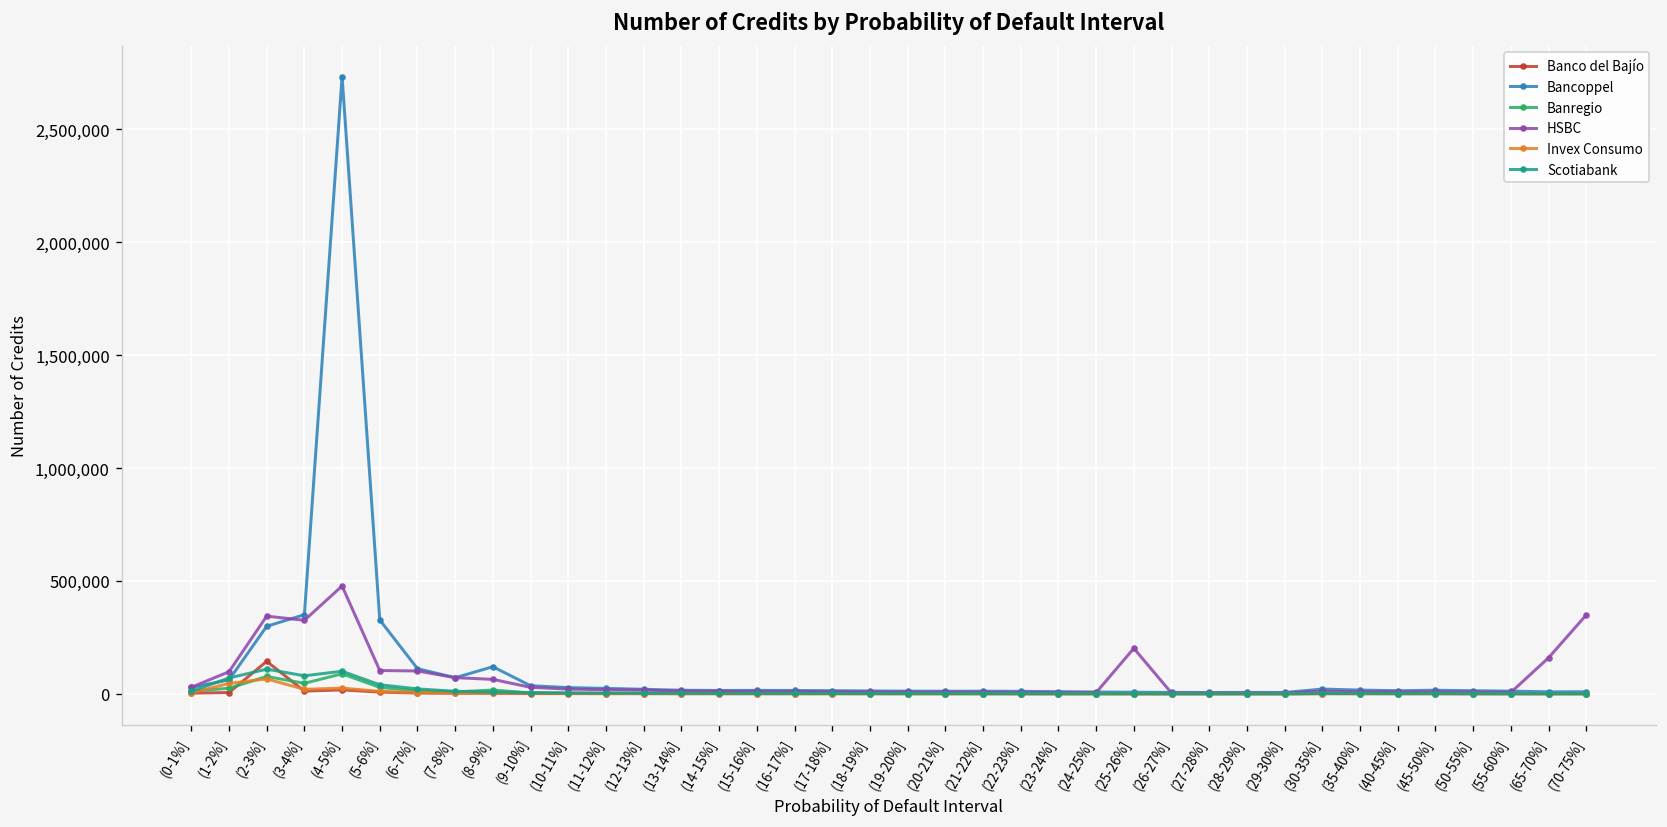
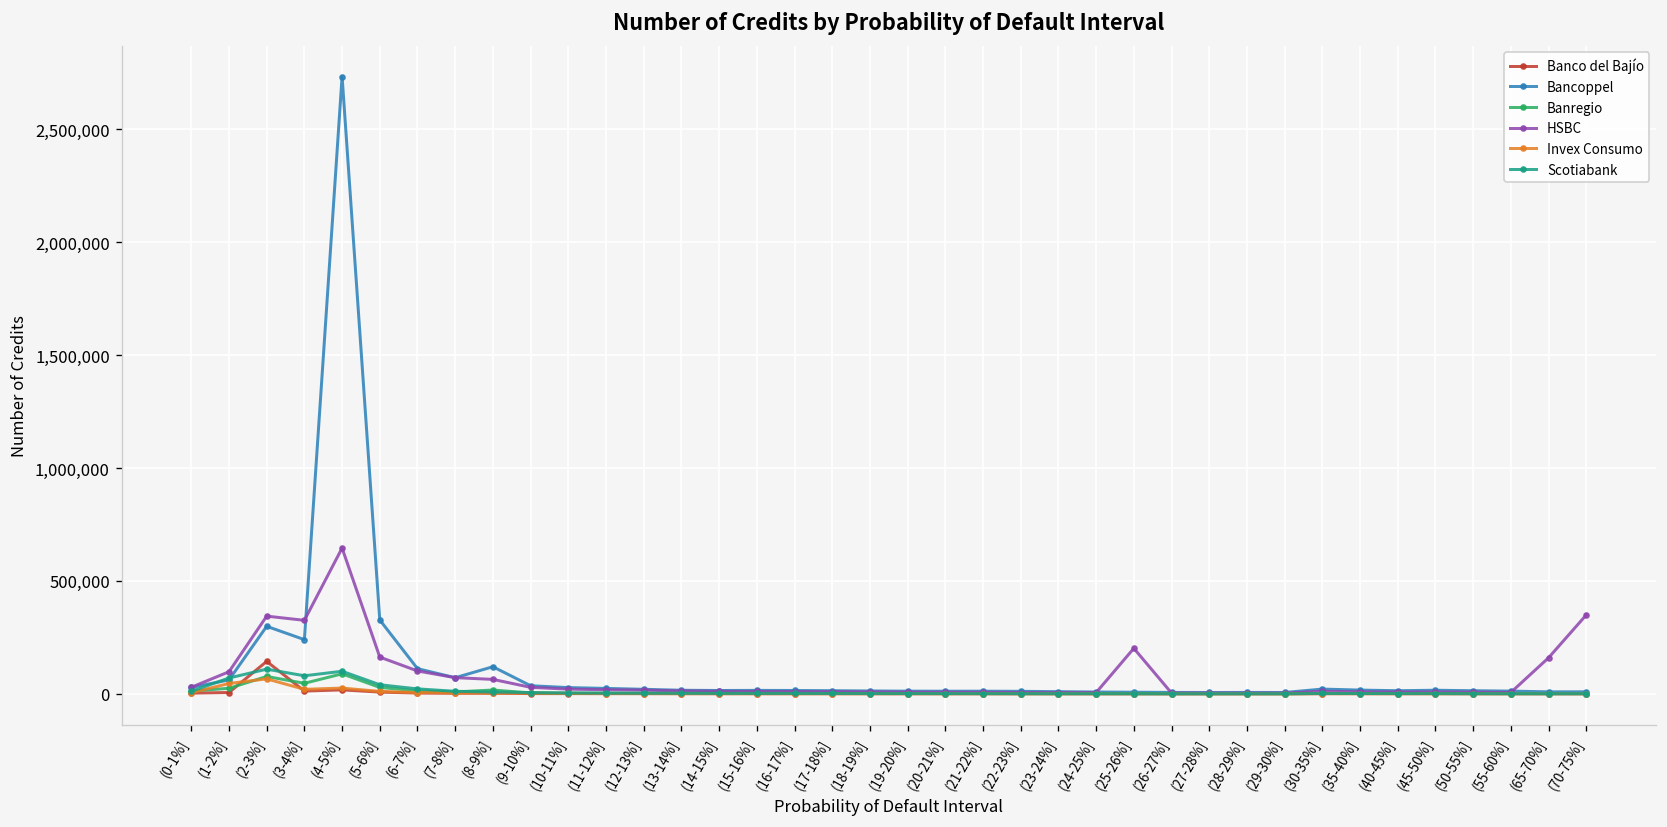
Bancoppel, (3-4%]: 350,000 -> 240,000
HSBC, (4-5%]: 480,000 -> 650,000
HSBC, (5-6%]: 100,000 -> 160,000
